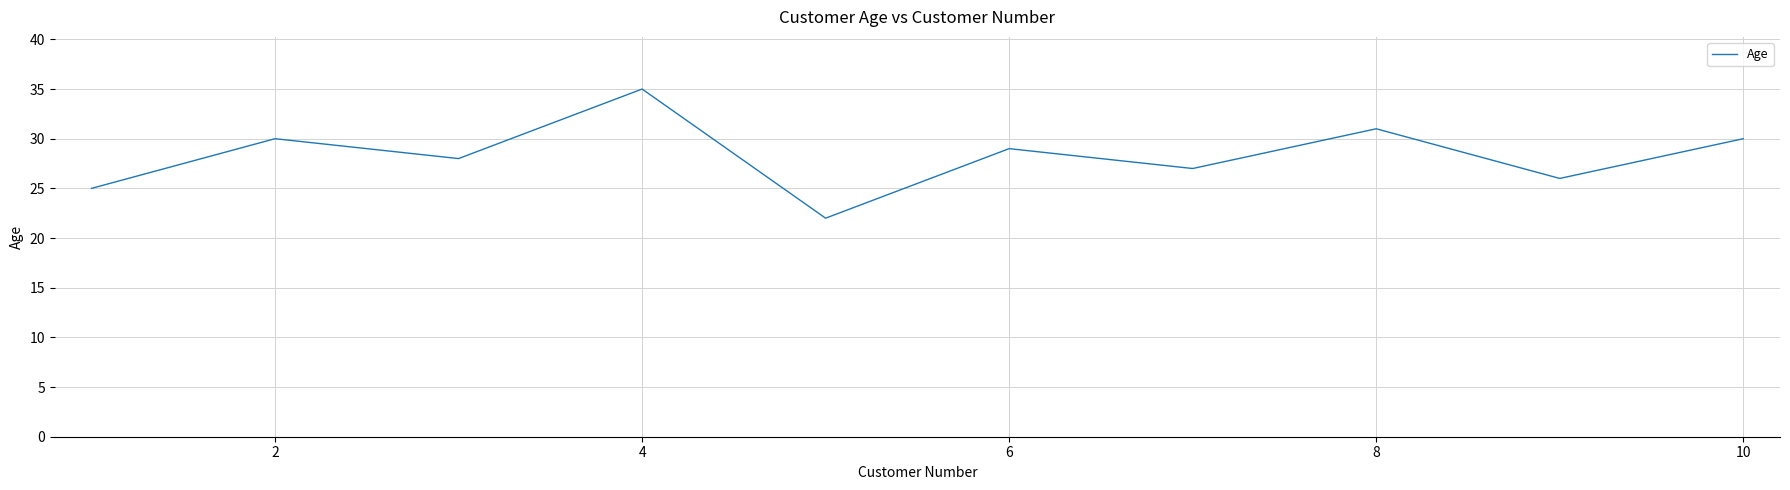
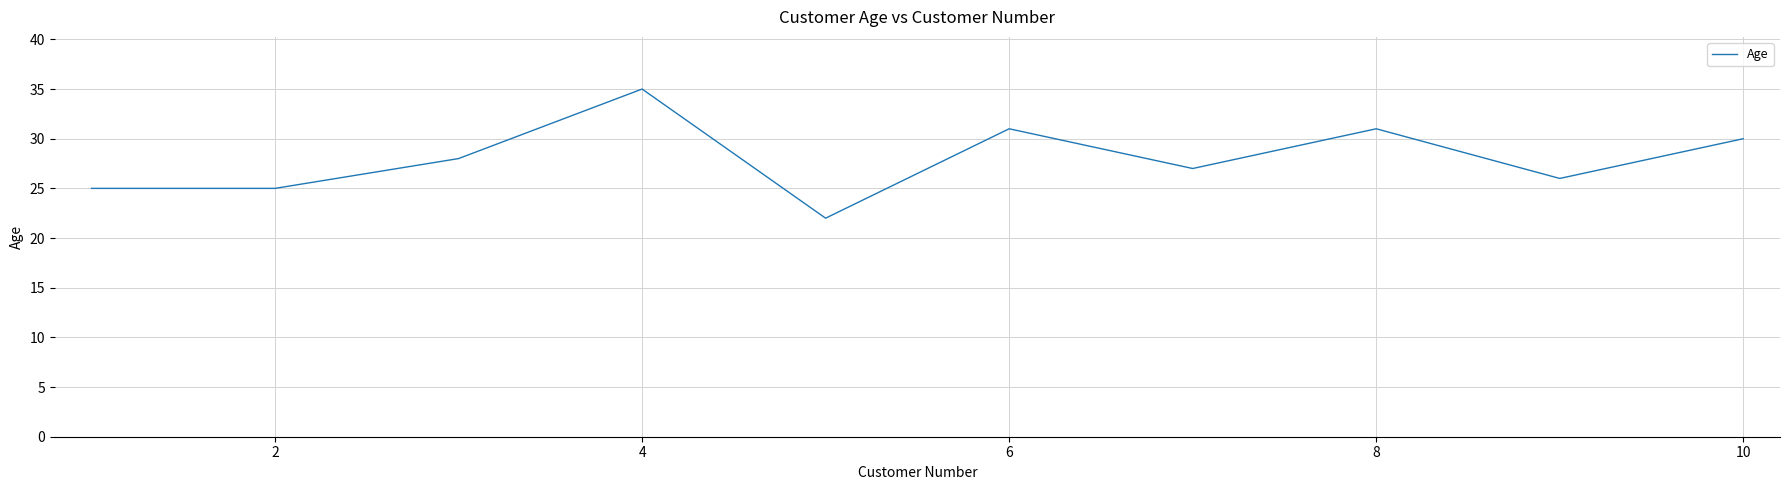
2: 30 -> 25
6: 29 -> 31
